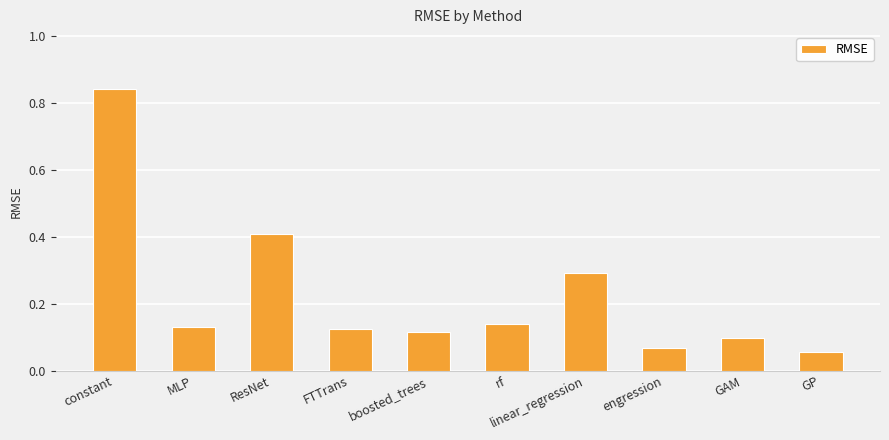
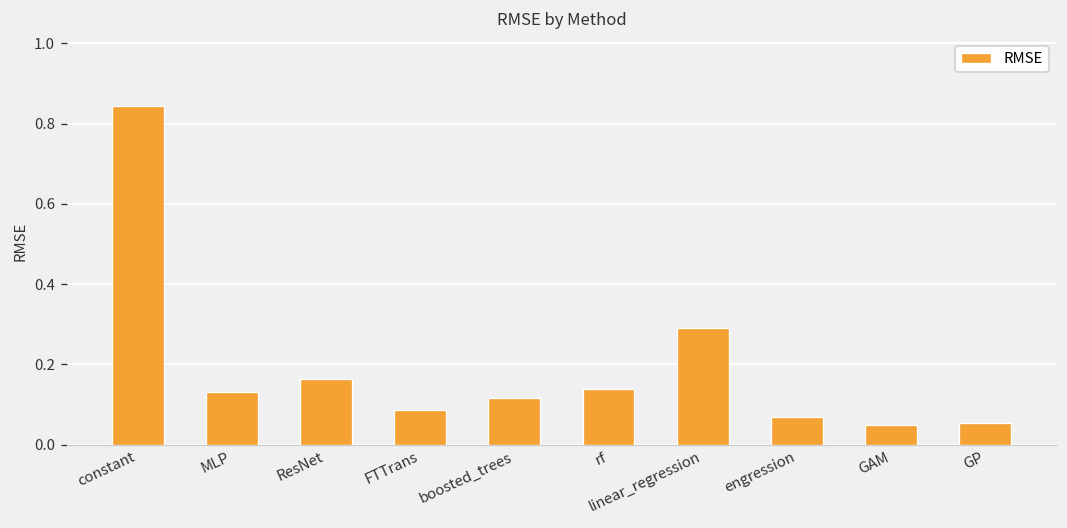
ResNet: 0.41 -> 0.16
FTTrans: 0.12 -> 0.09
GAM: 0.10 -> 0.05
